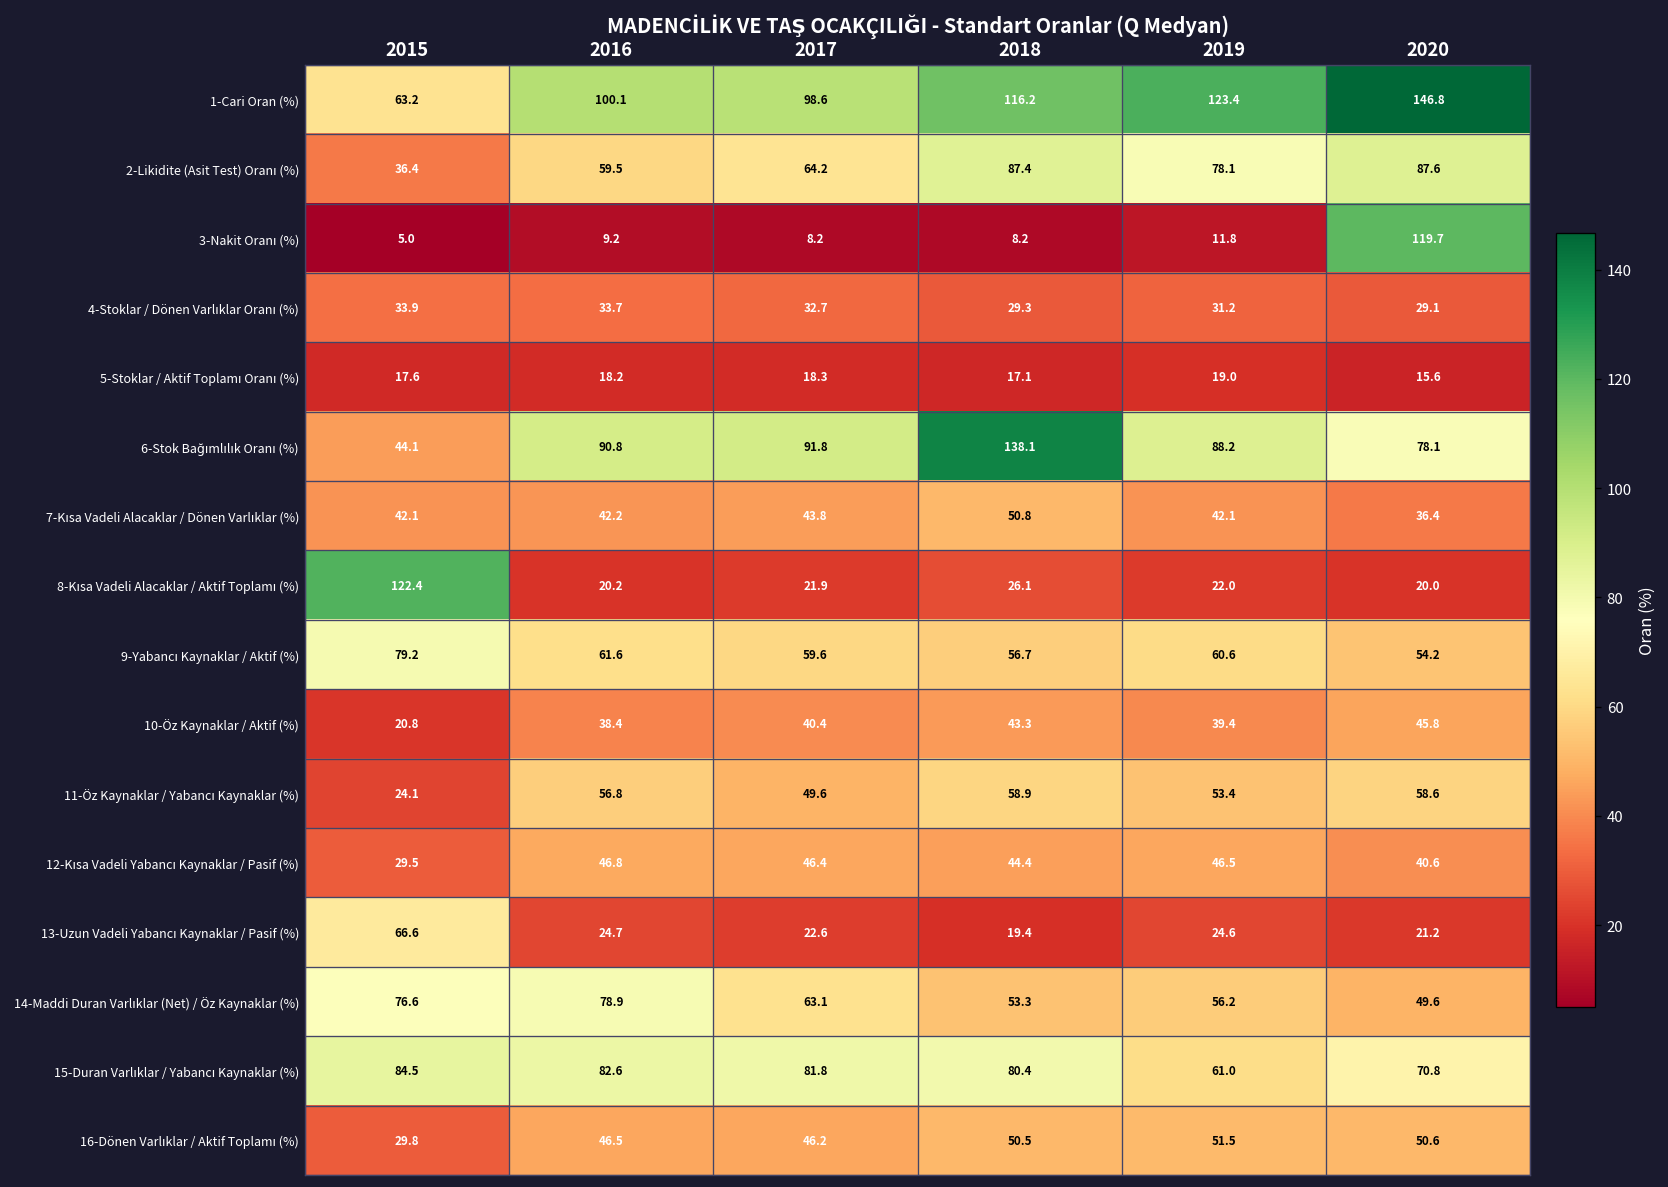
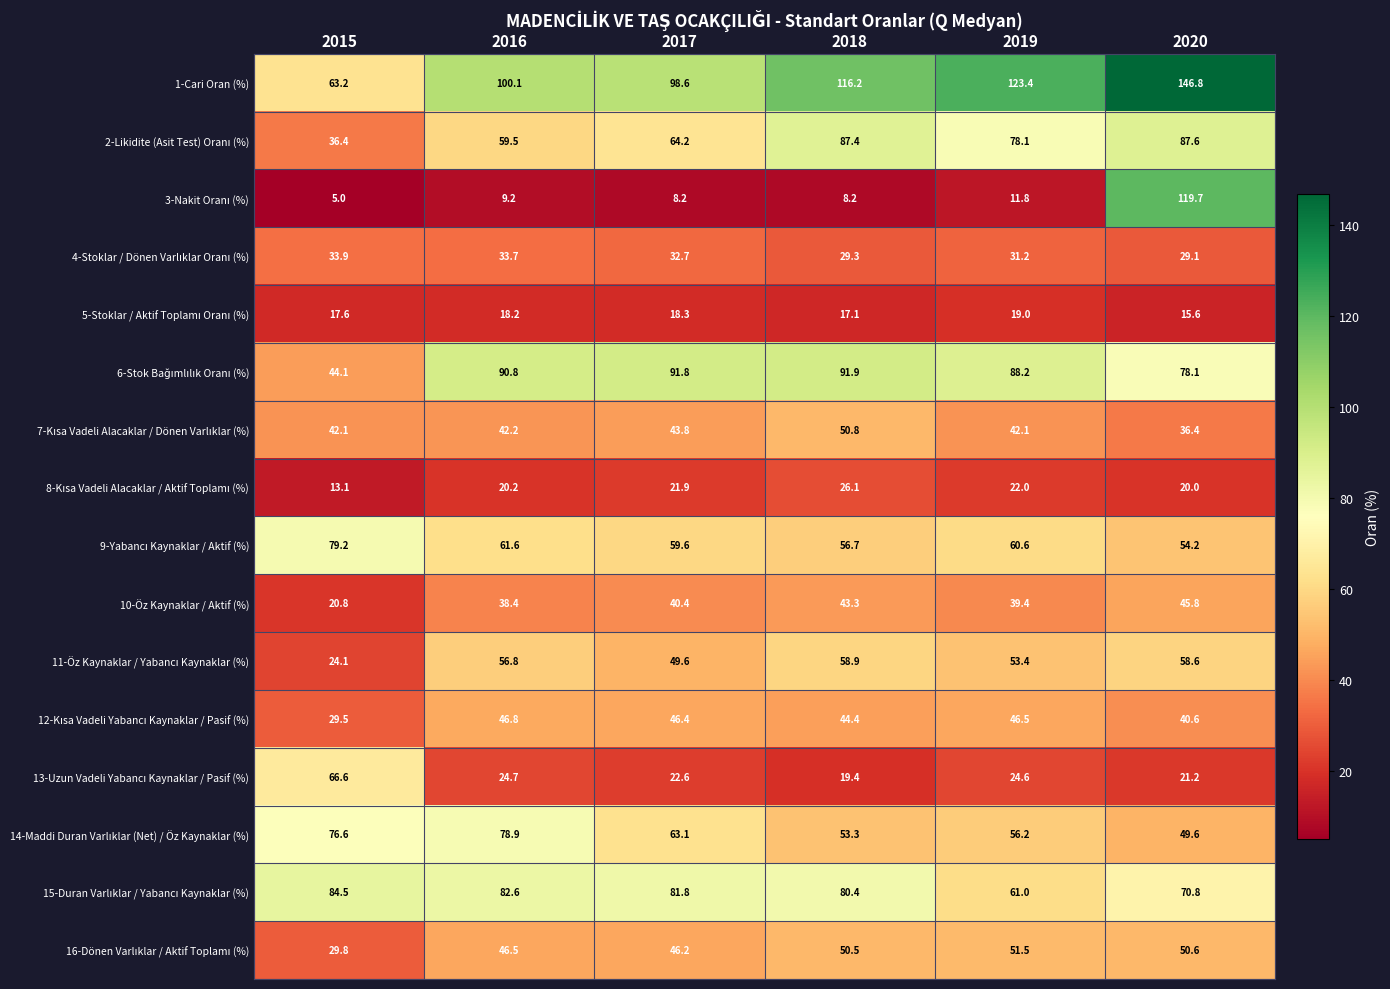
6-Stok Bağımlılık Oranı (%), 2018: 138.1 -> 91.9
8-Kısa Vadeli Alacaklar / Aktif Toplamı (%), 2015: 122.4 -> 13.1
